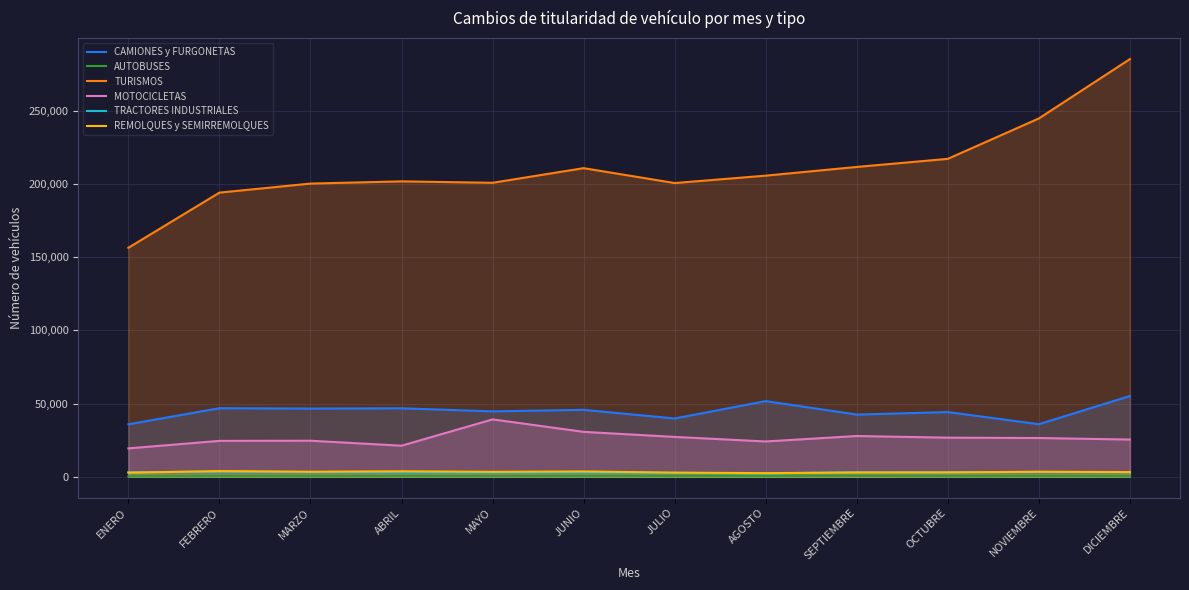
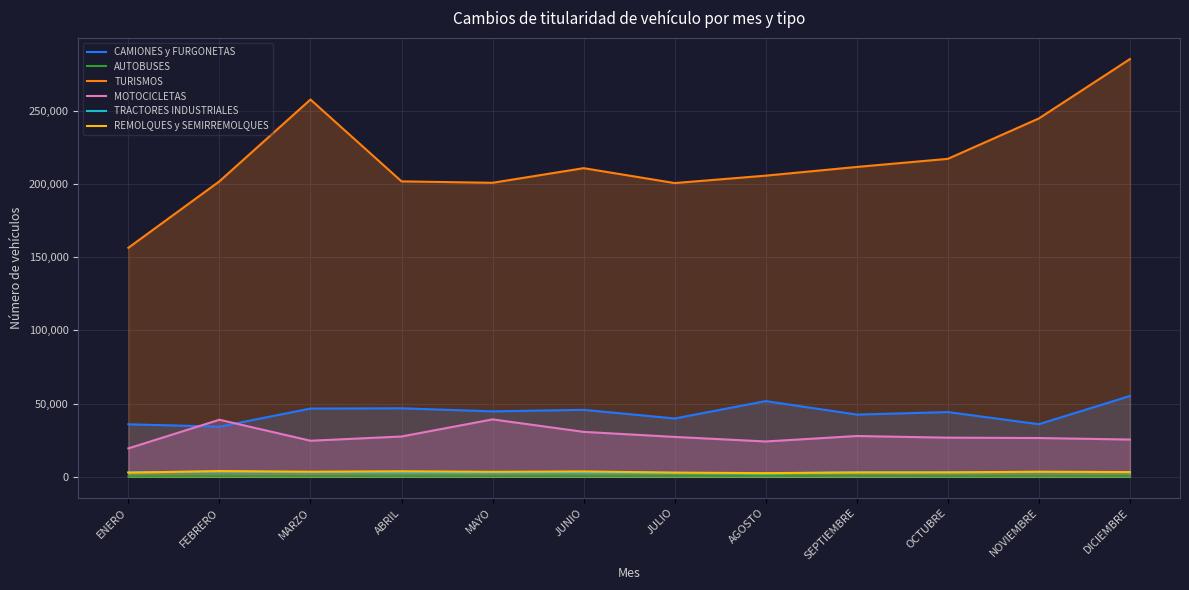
CAMIONES y FURGONETAS, FEBRERO: 47,000 -> 34,000
TURISMOS, FEBRERO: 194,000 -> 202,000
MOTOCICLETAS, FEBRERO: 25,000 -> 39,000
TURISMOS, MARZO: 200,000 -> 258,000
MOTOCICLETAS, ABRIL: 21,000 -> 28,000
